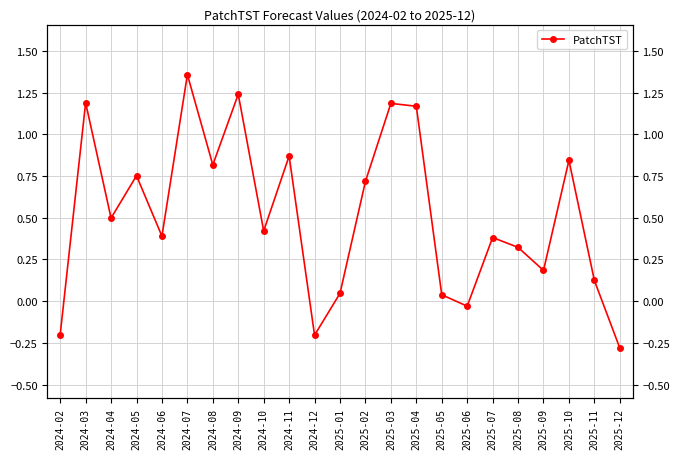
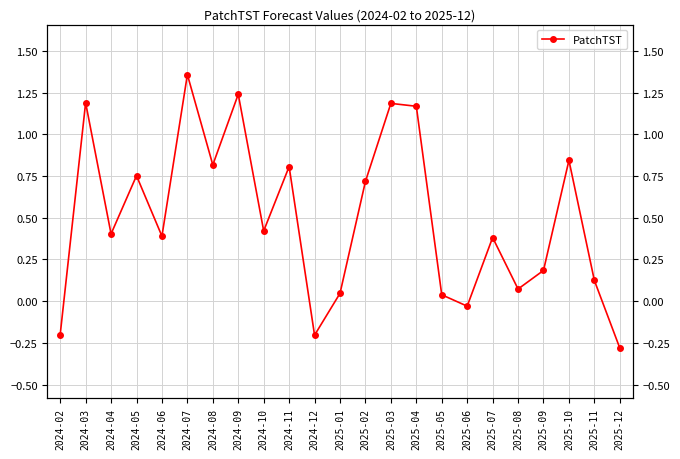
2024-04: 0.50 -> 0.40
2024-11: 0.87 -> 0.81
2025-08: 0.32 -> 0.07
